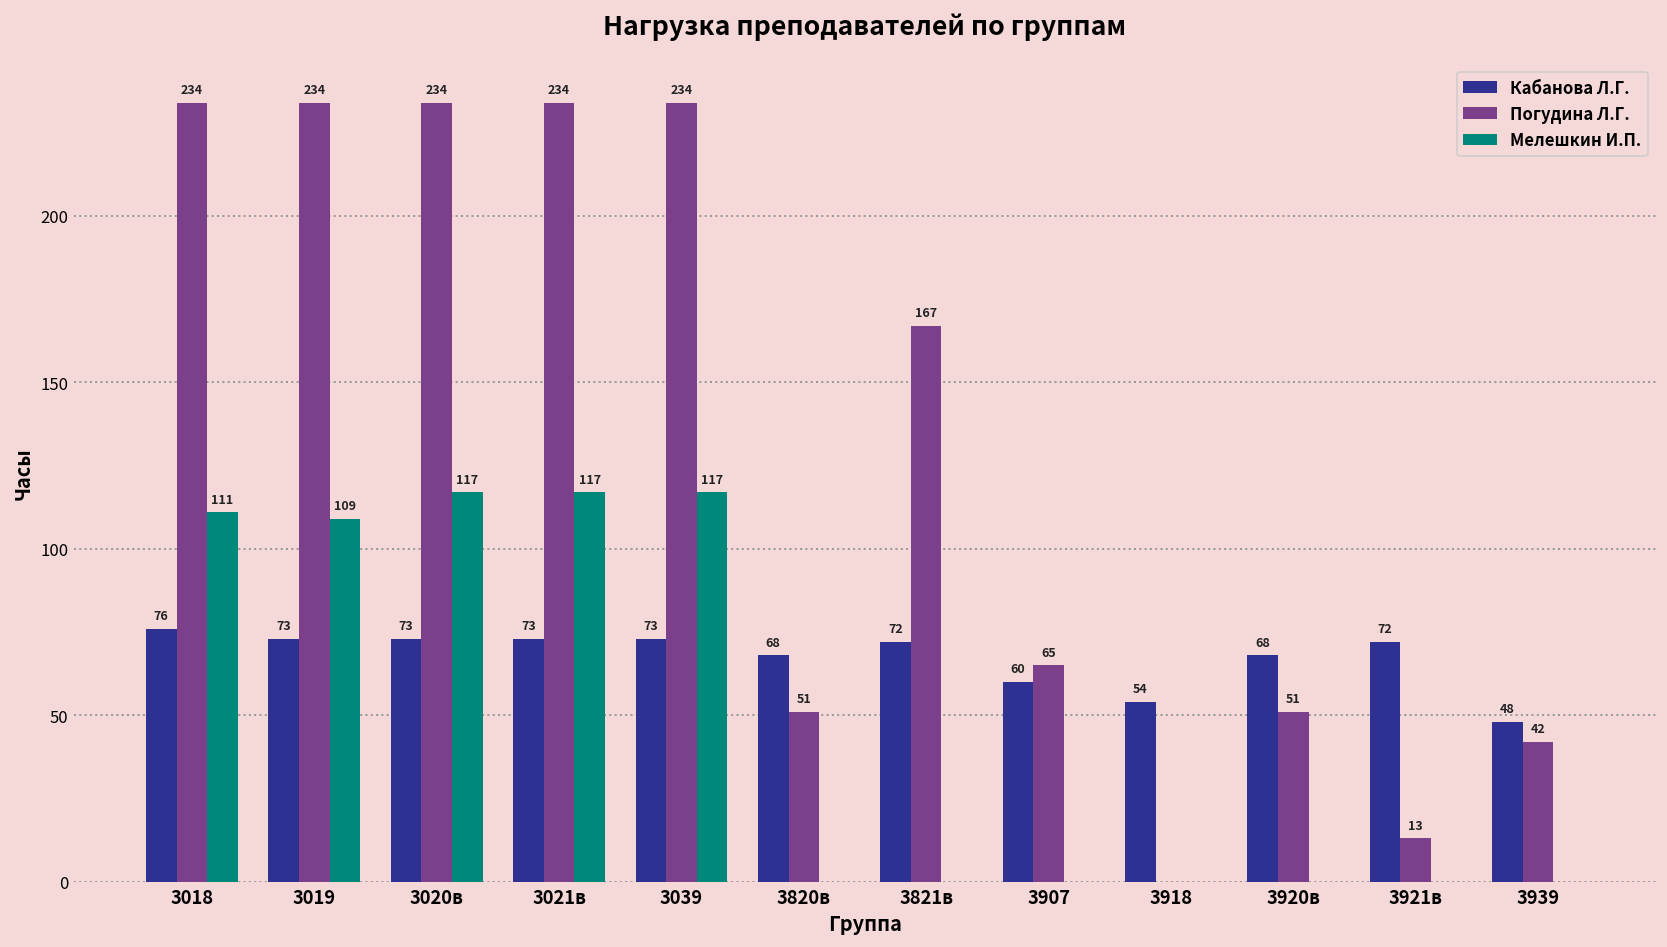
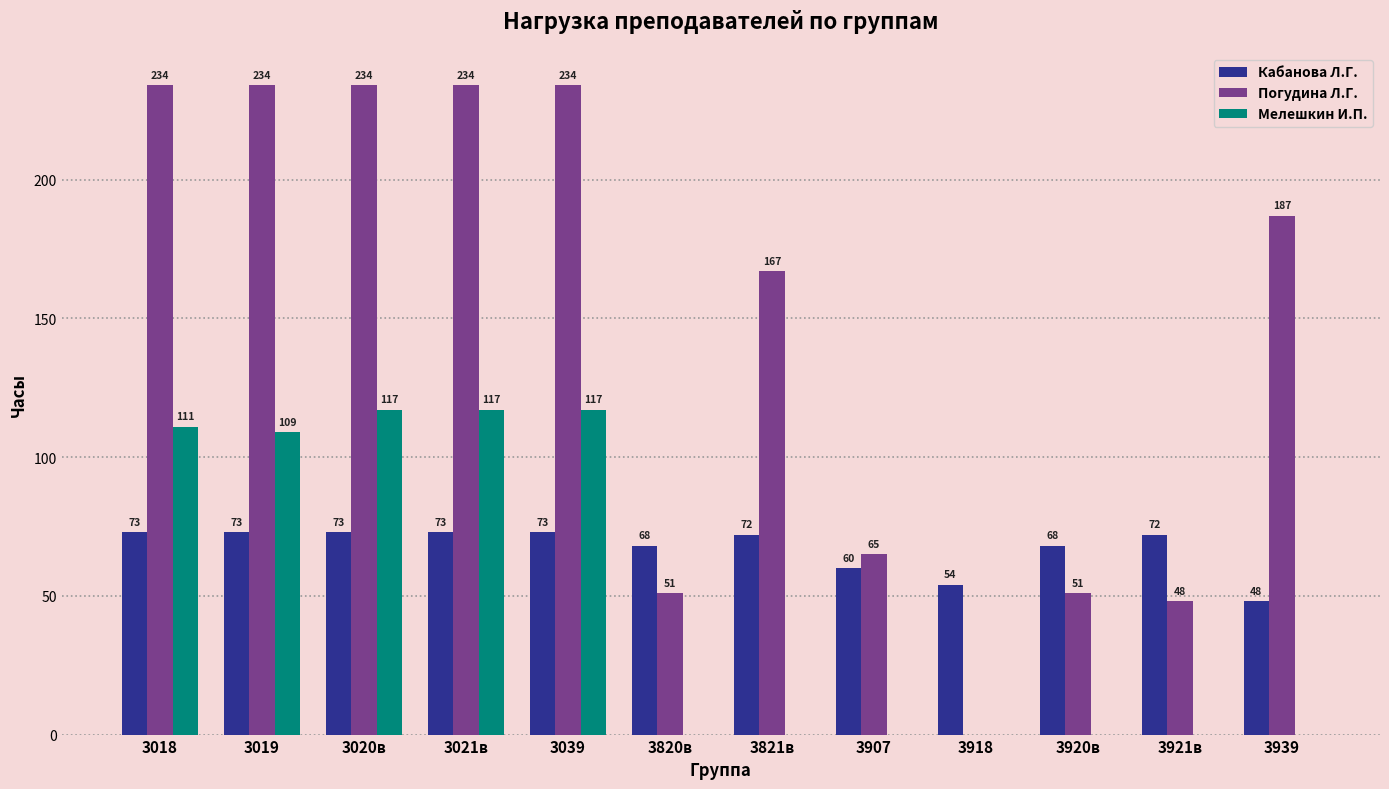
Кабанова Л.Г., 3018: 76 -> 73
Погудина Л.Г., 3921в: 13 -> 48
Погудина Л.Г., 3939: 42 -> 187
